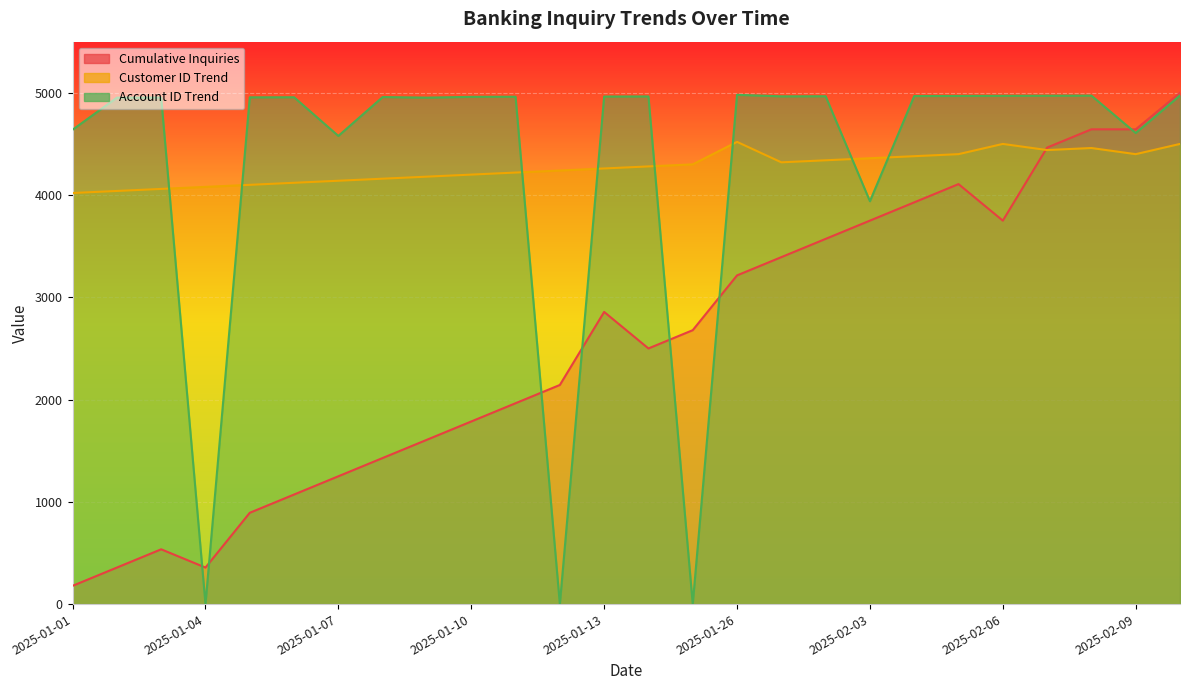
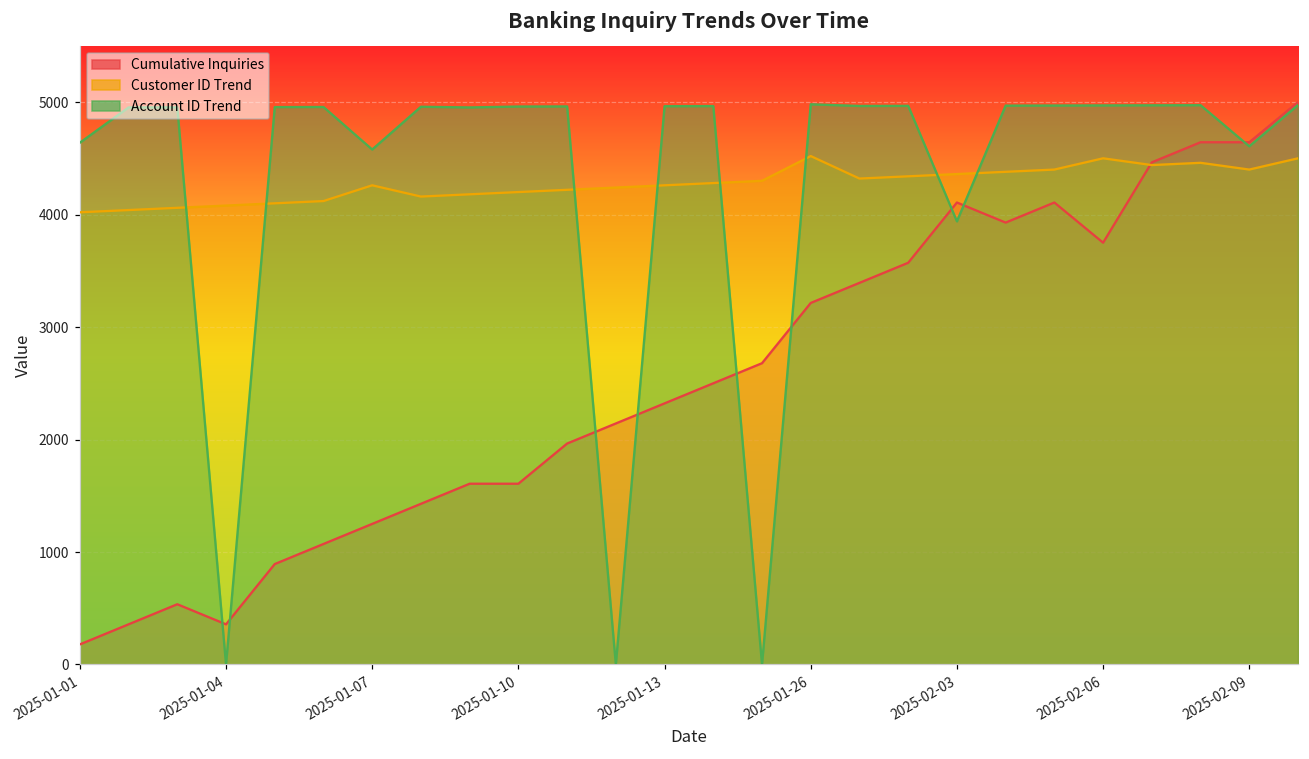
Customer ID Trend, 2025-01-07: 4140 -> 4260
Cumulative Inquiries, 2025-01-10: 1790 -> 1610
Cumulative Inquiries, 2025-01-13: 2860 -> 2320
Cumulative Inquiries, 2025-02-03: 3750 -> 4110
